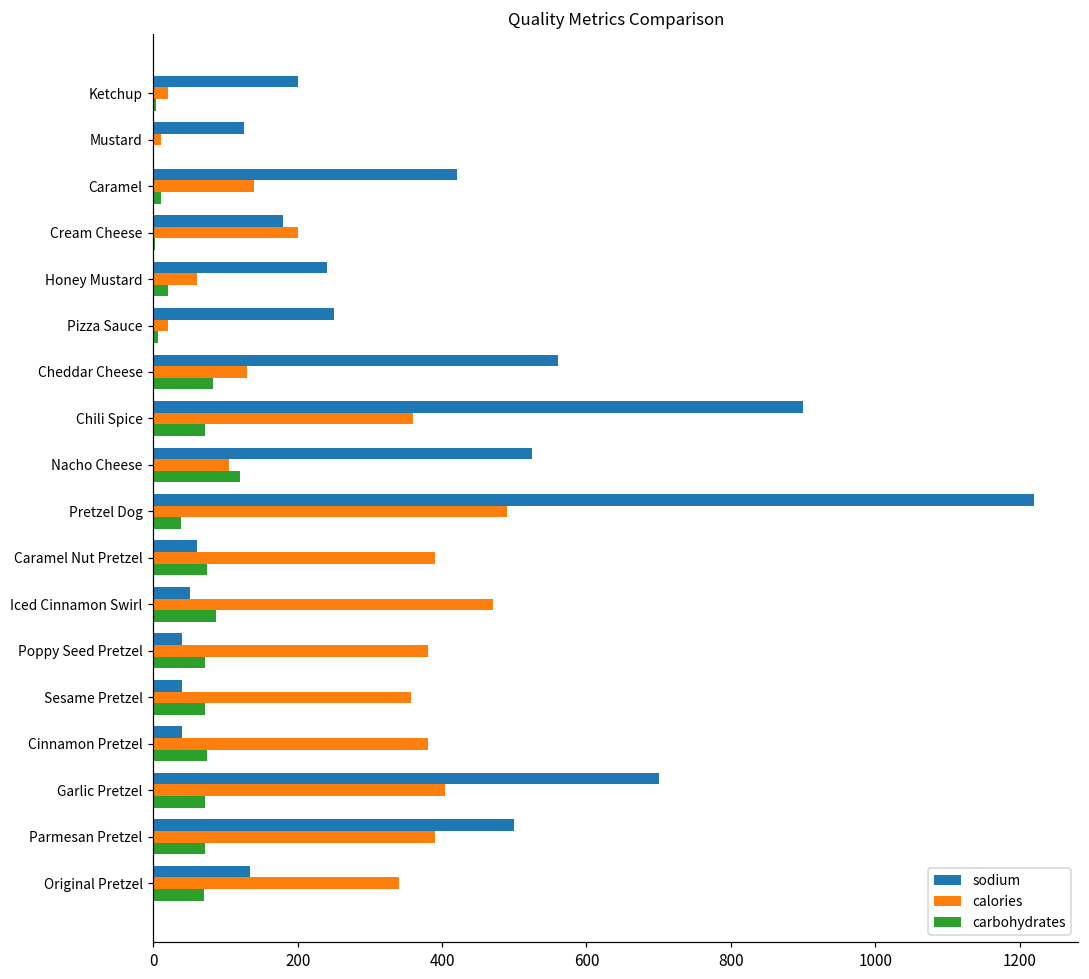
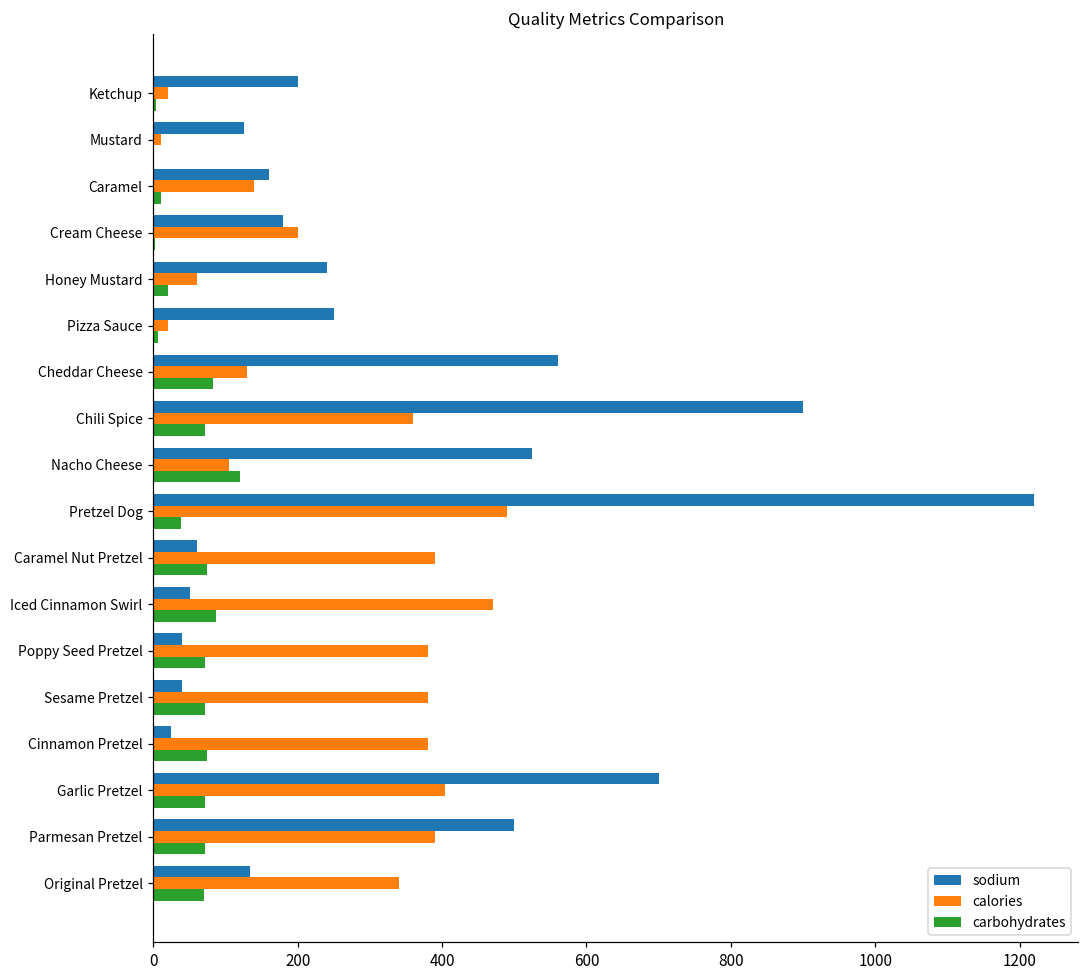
sodium, Caramel: 420 -> 160
calories, Sesame Pretzel: 360 -> 380
sodium, Cinnamon Pretzel: 40 -> 20
